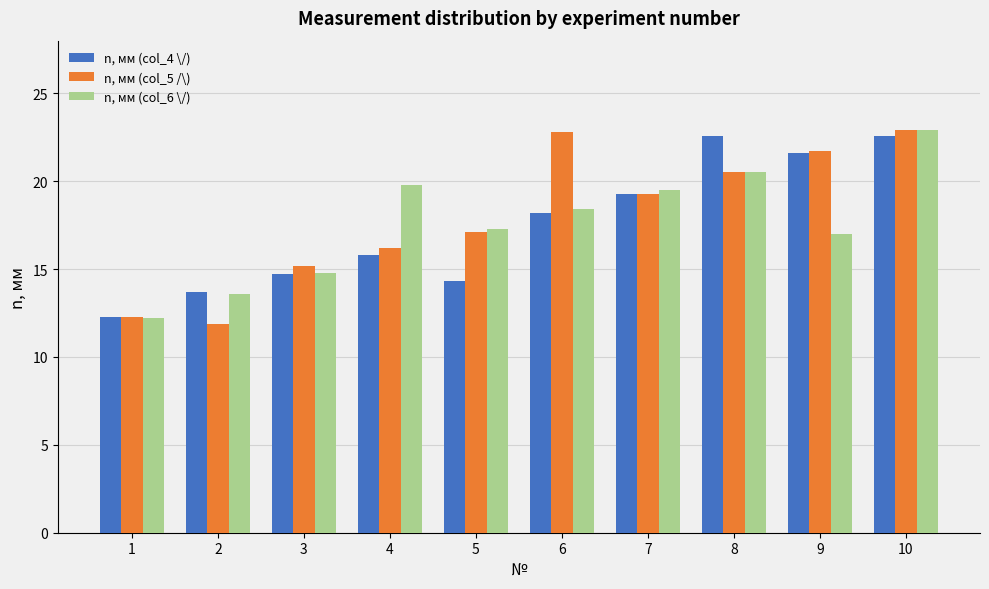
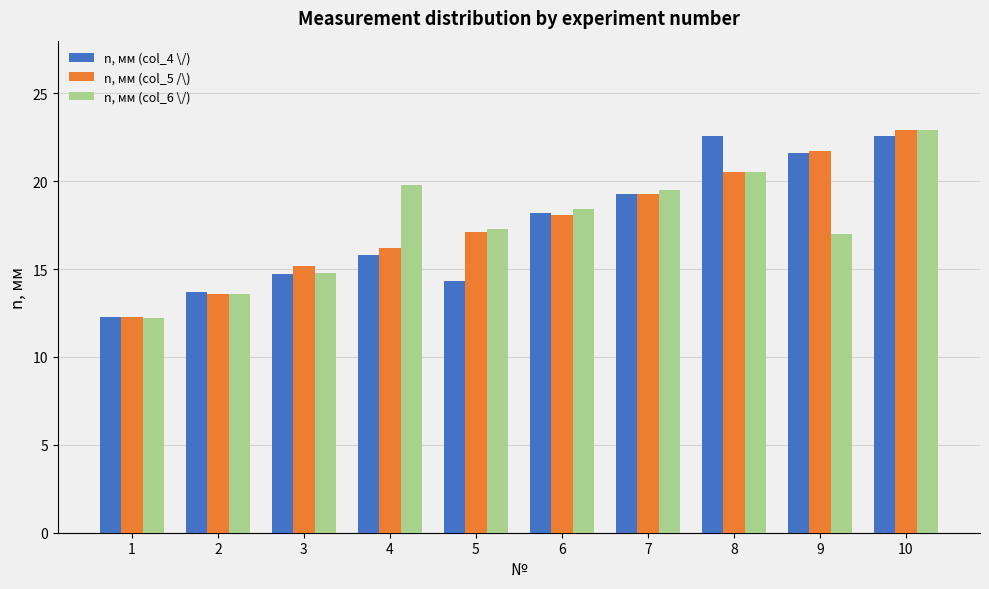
n, мм (col_5 /\), 2: 11.9 -> 13.6
n, мм (col_5 /\), 6: 22.8 -> 18.1
